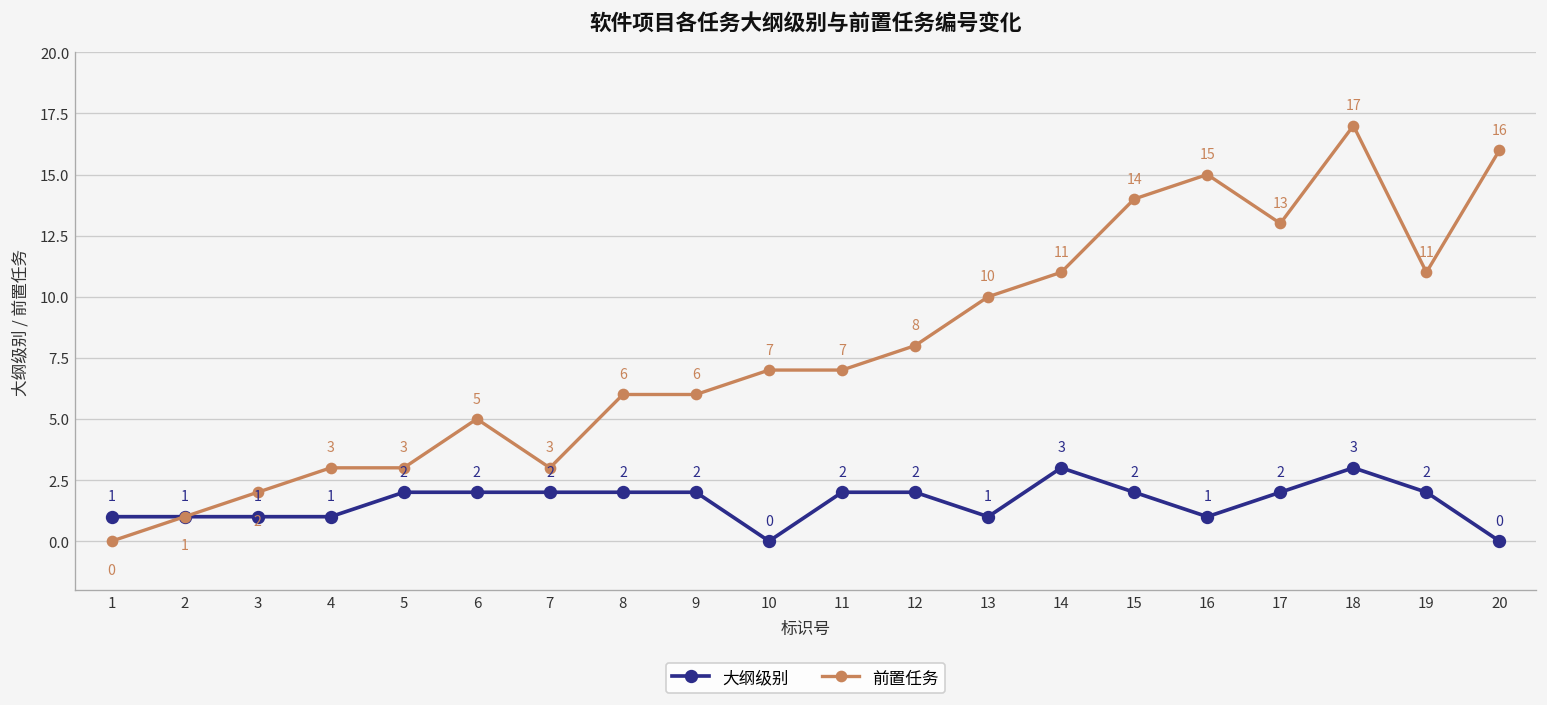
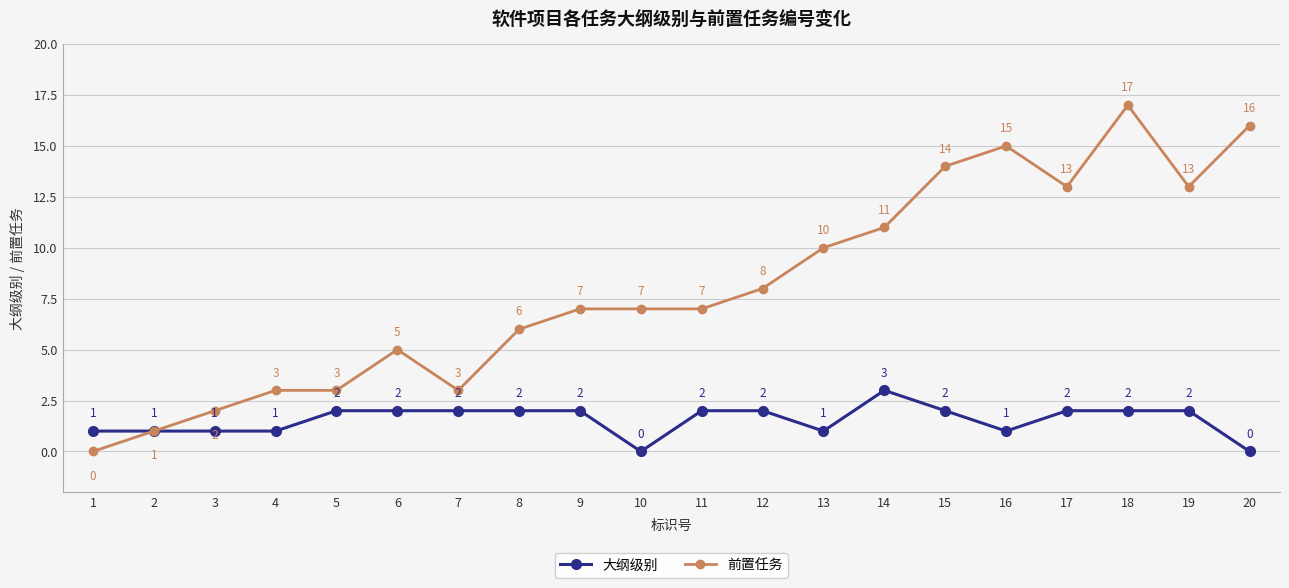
前置任务, 9: 6 -> 7
大纲级别, 18: 3 -> 2
前置任务, 19: 11 -> 13
